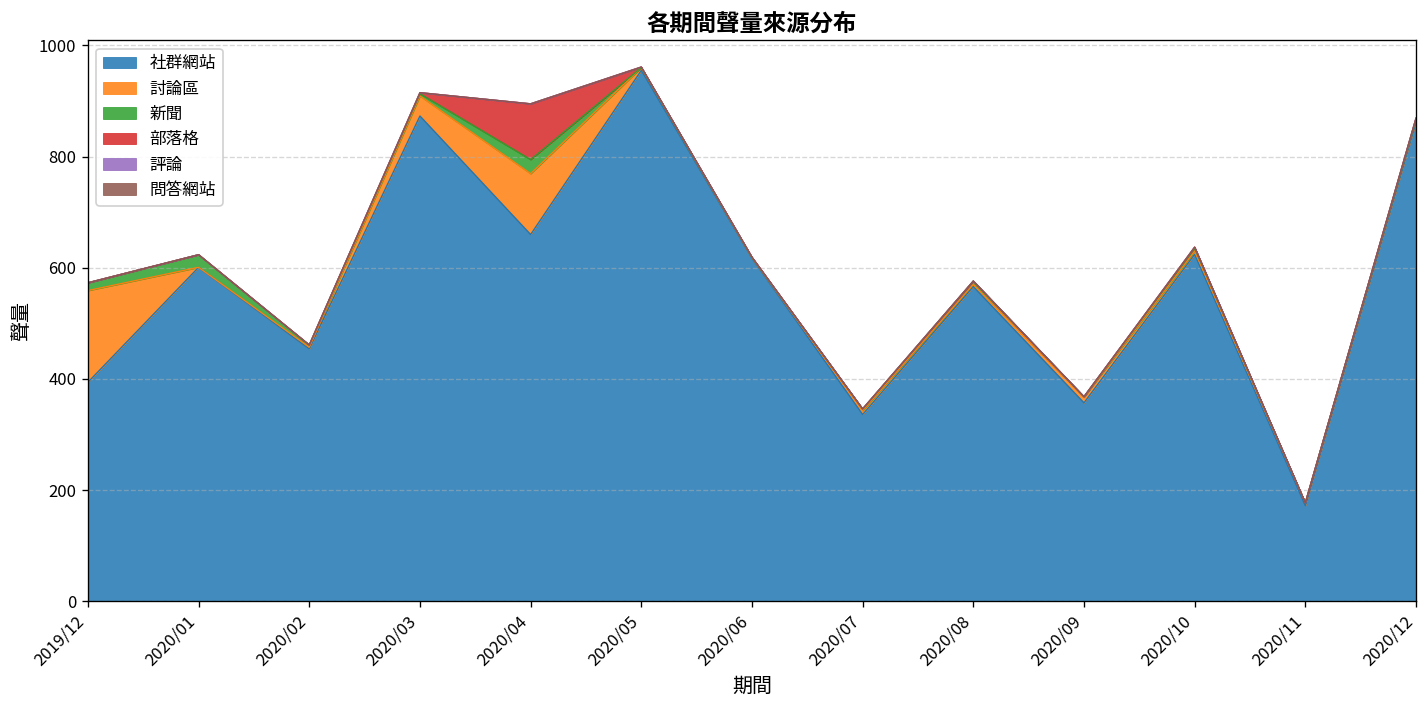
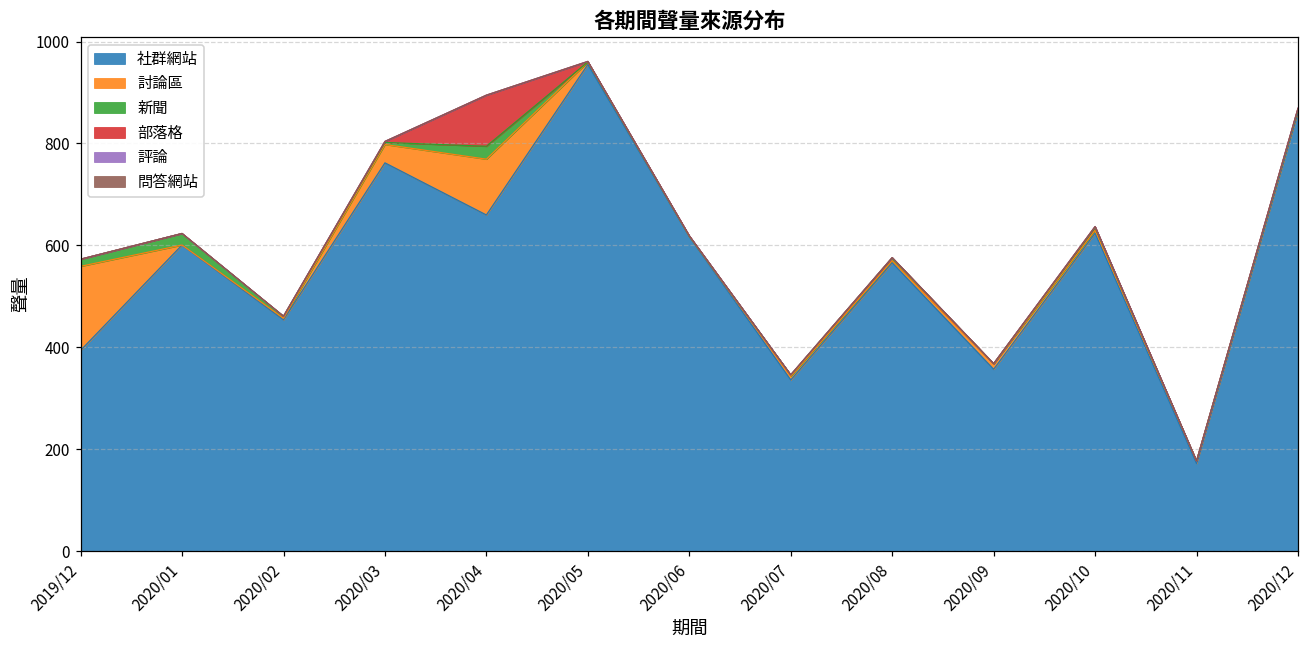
社群網站, 2020/03: 870 -> 760
